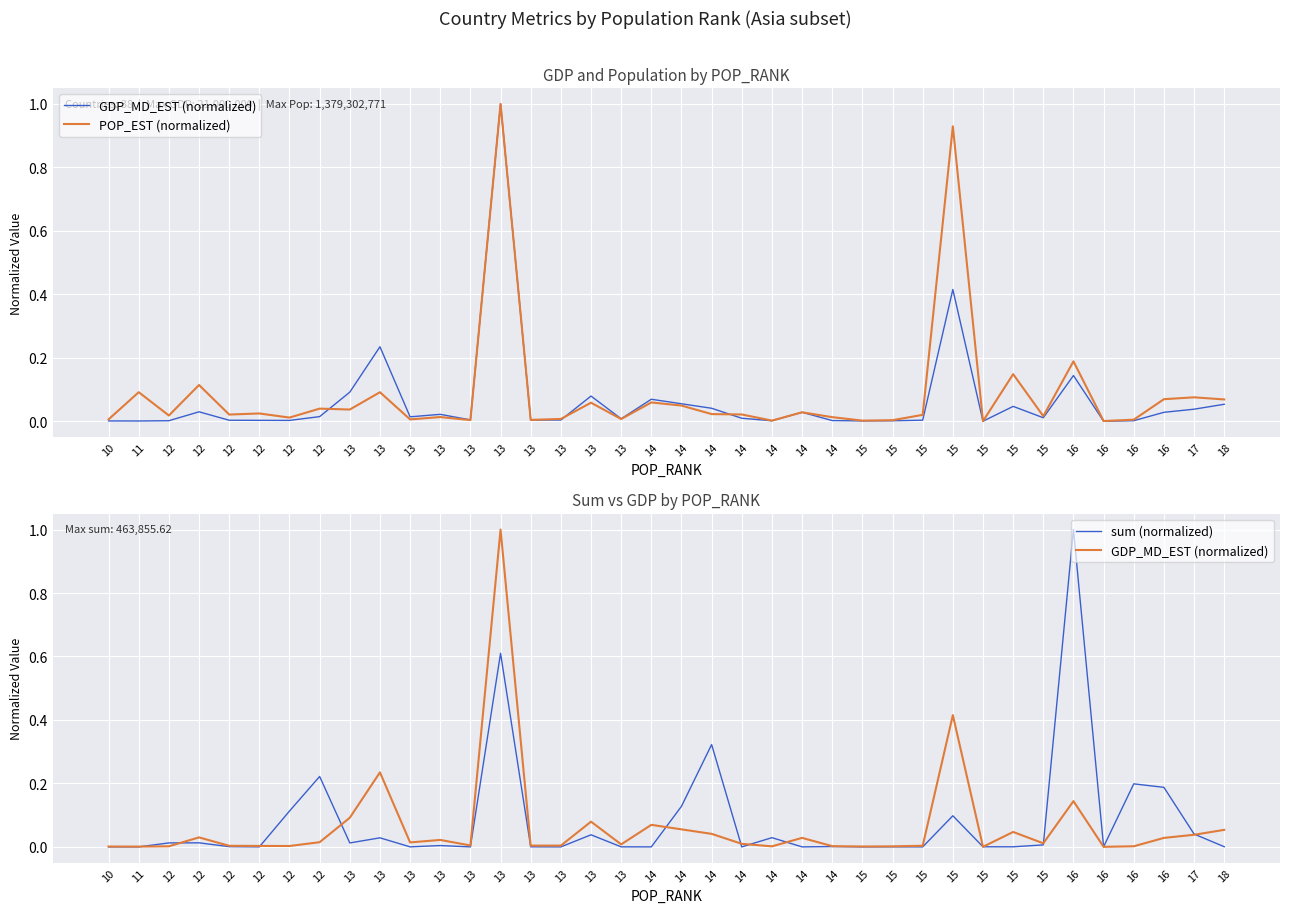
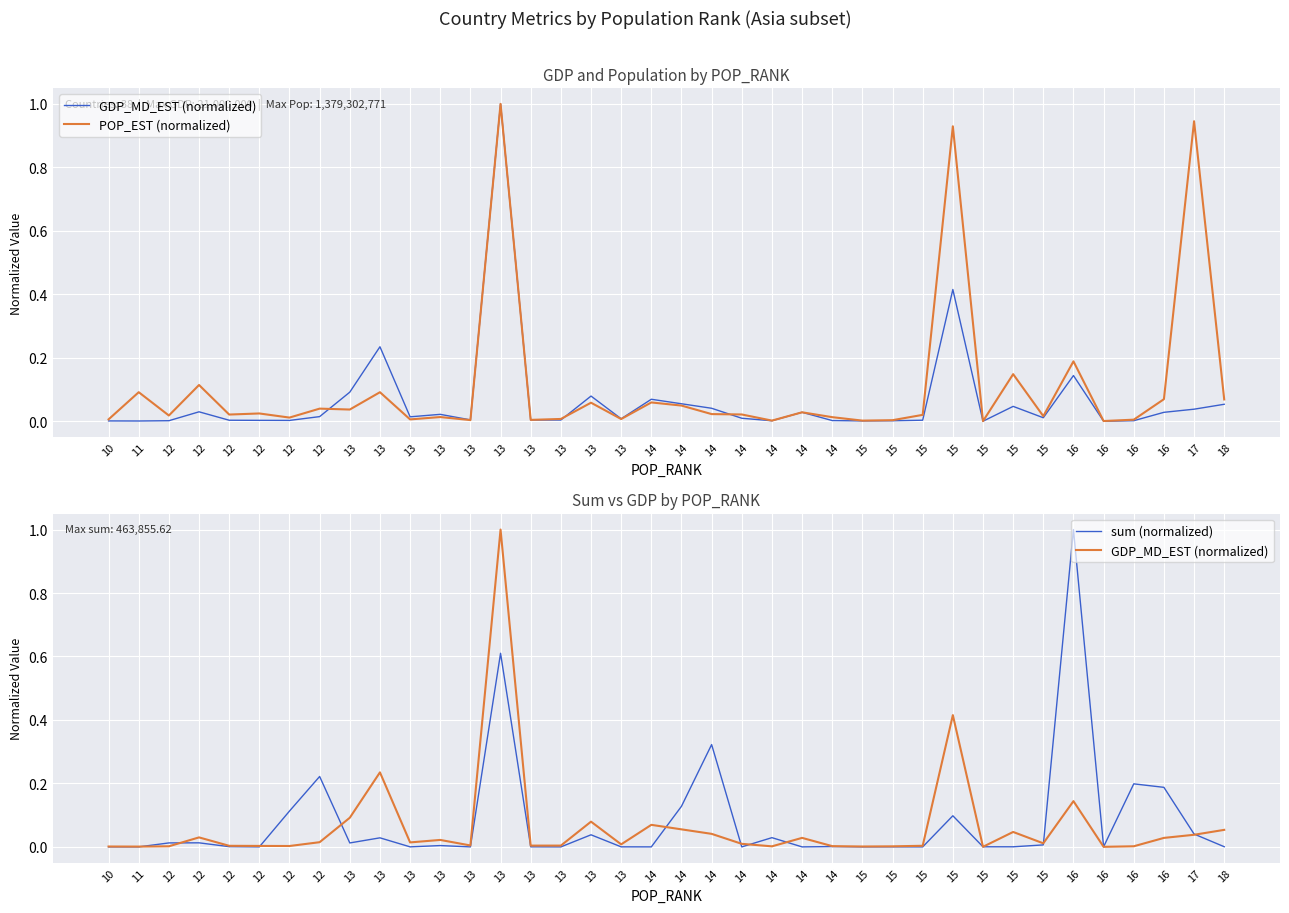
GDP and Population by POP_RANK, POP_EST (normalized), 17: 0.08 -> 0.95
